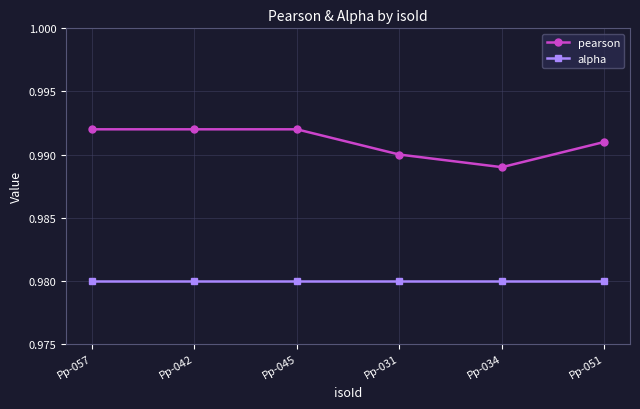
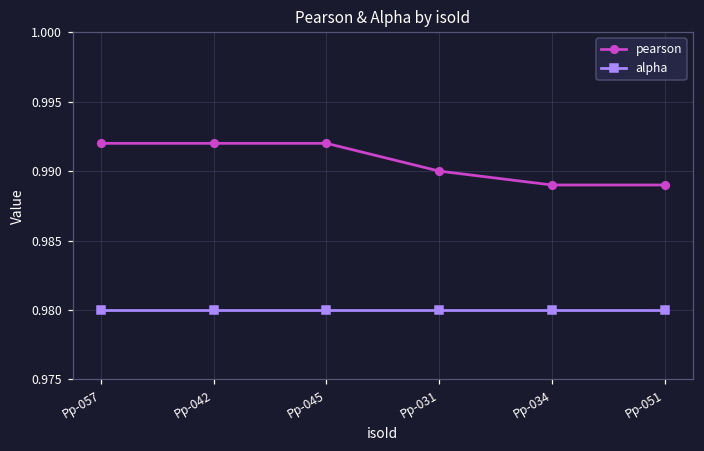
pearson, Pp-051: 0.991 -> 0.989
